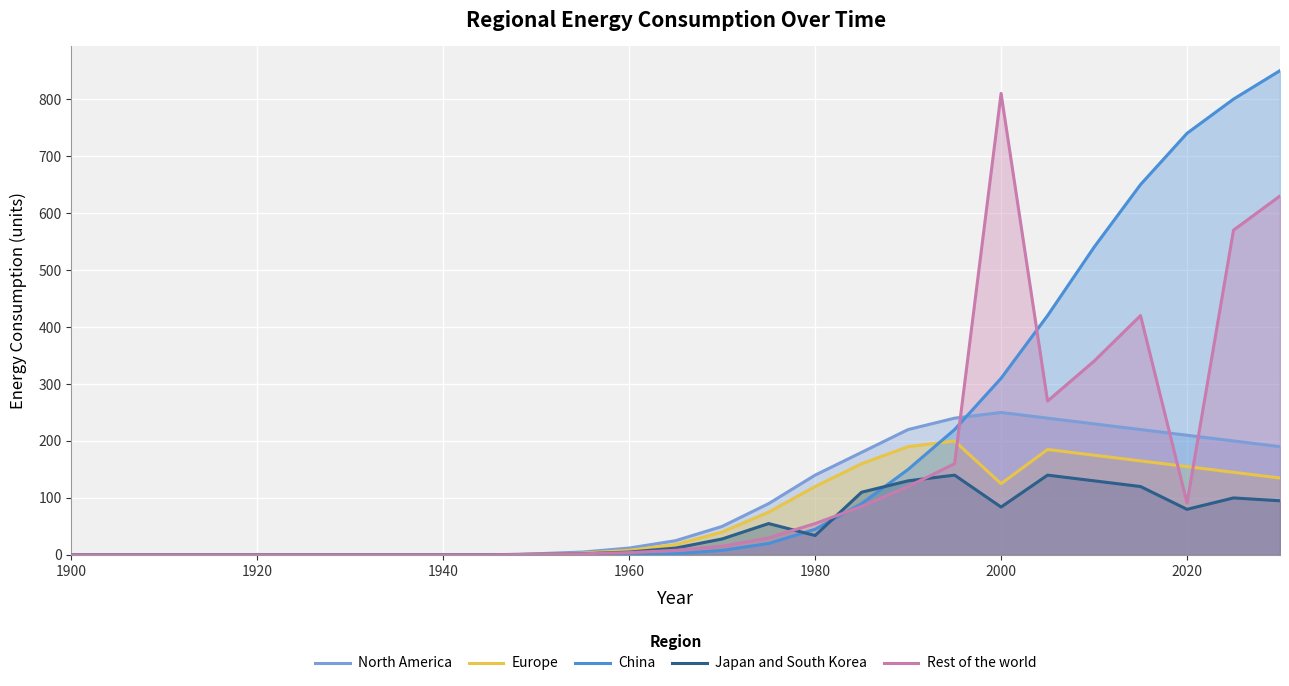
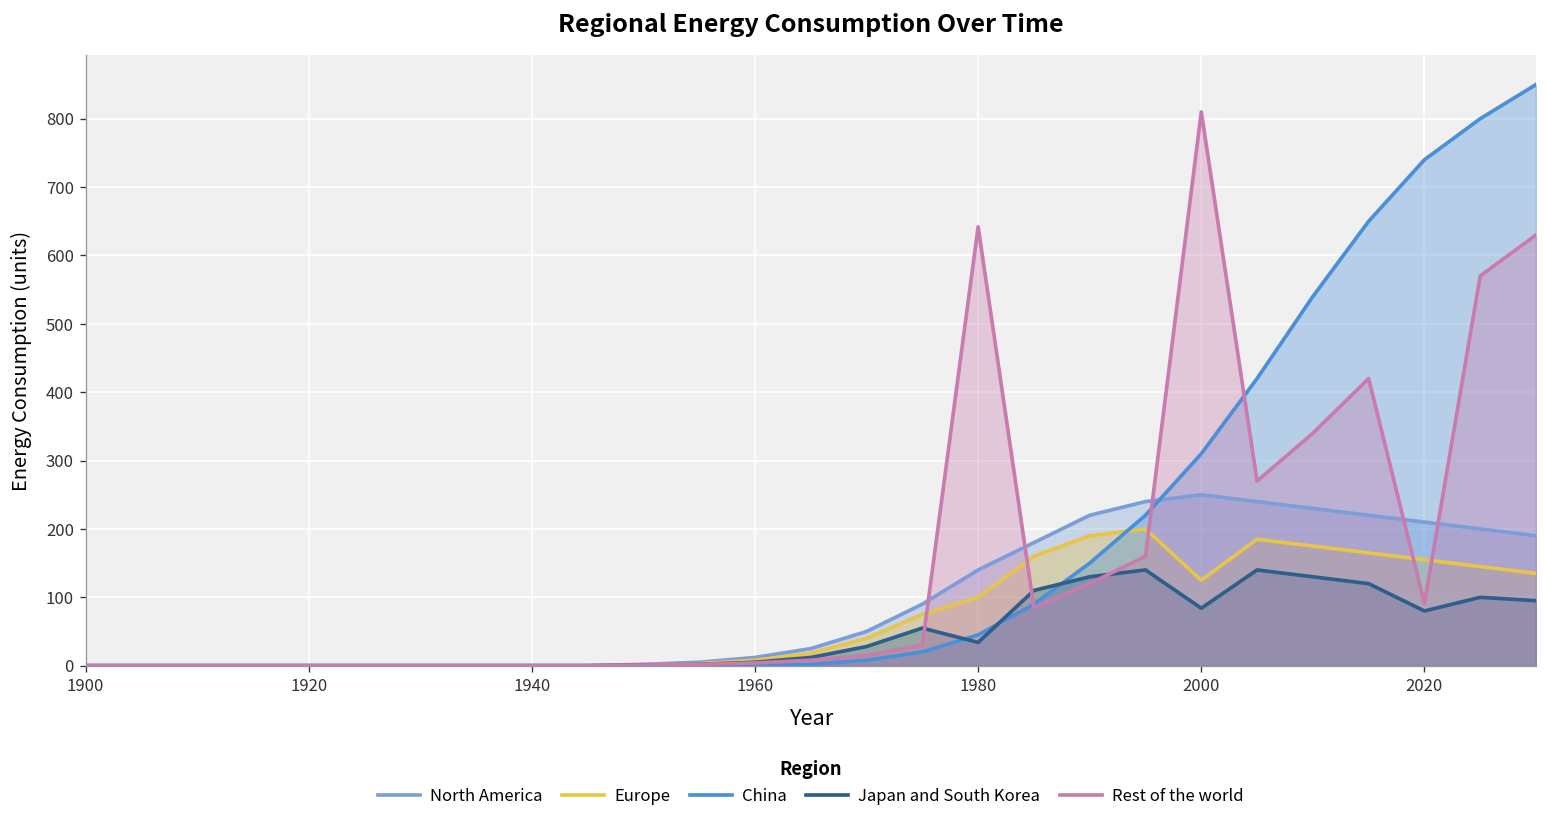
Europe, 1980: 120 -> 100
Rest of the world, 1980: 60 -> 640
